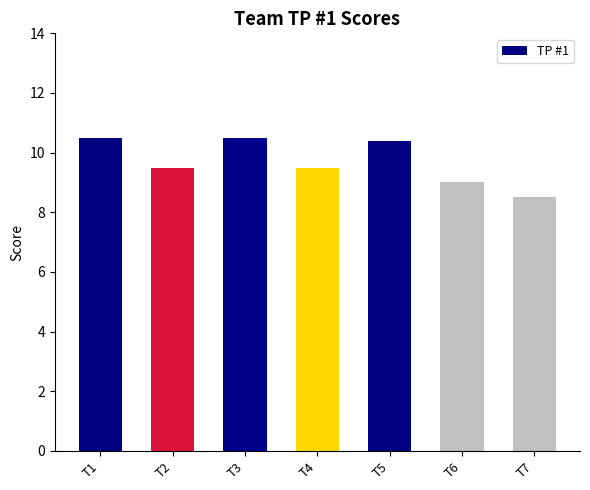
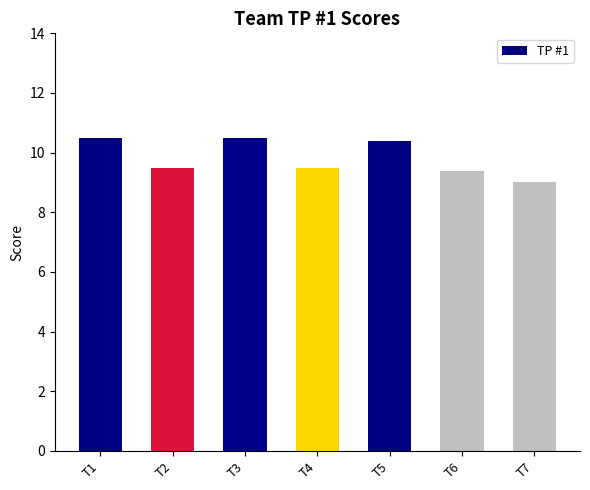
T6: 9.0 -> 9.4
T7: 8.5 -> 9.0
